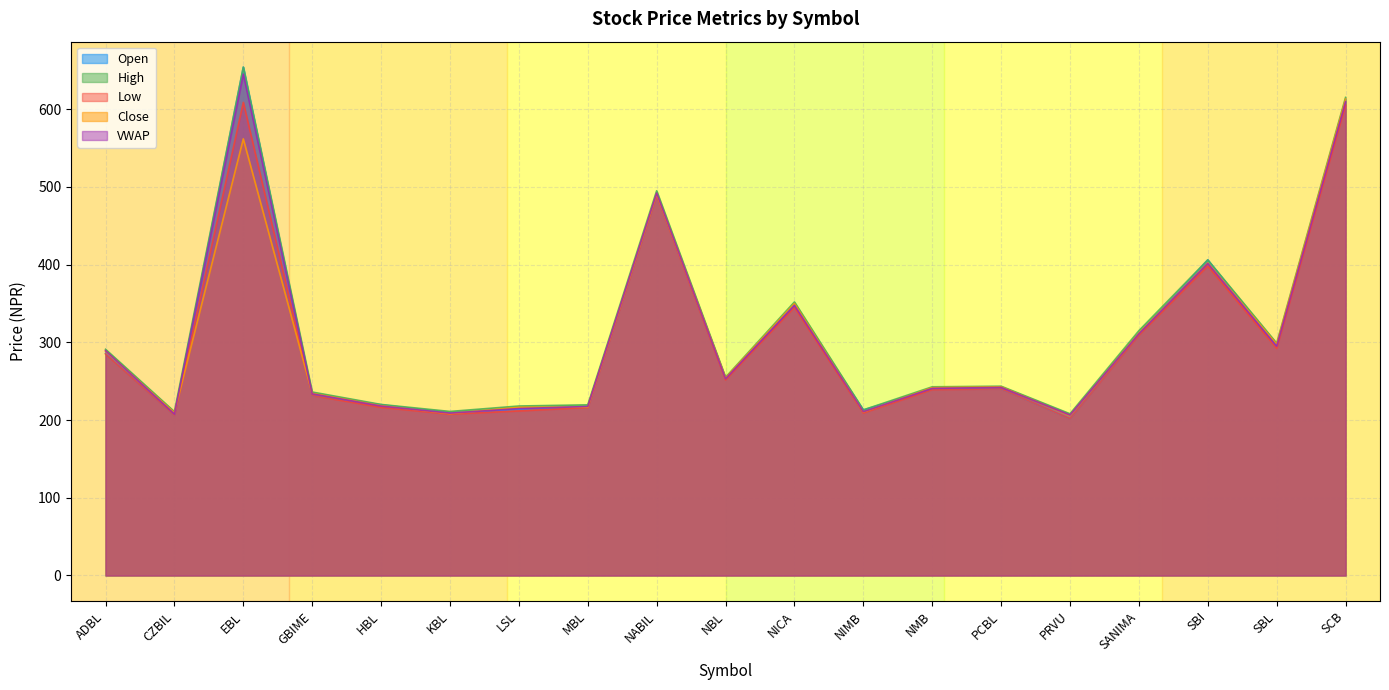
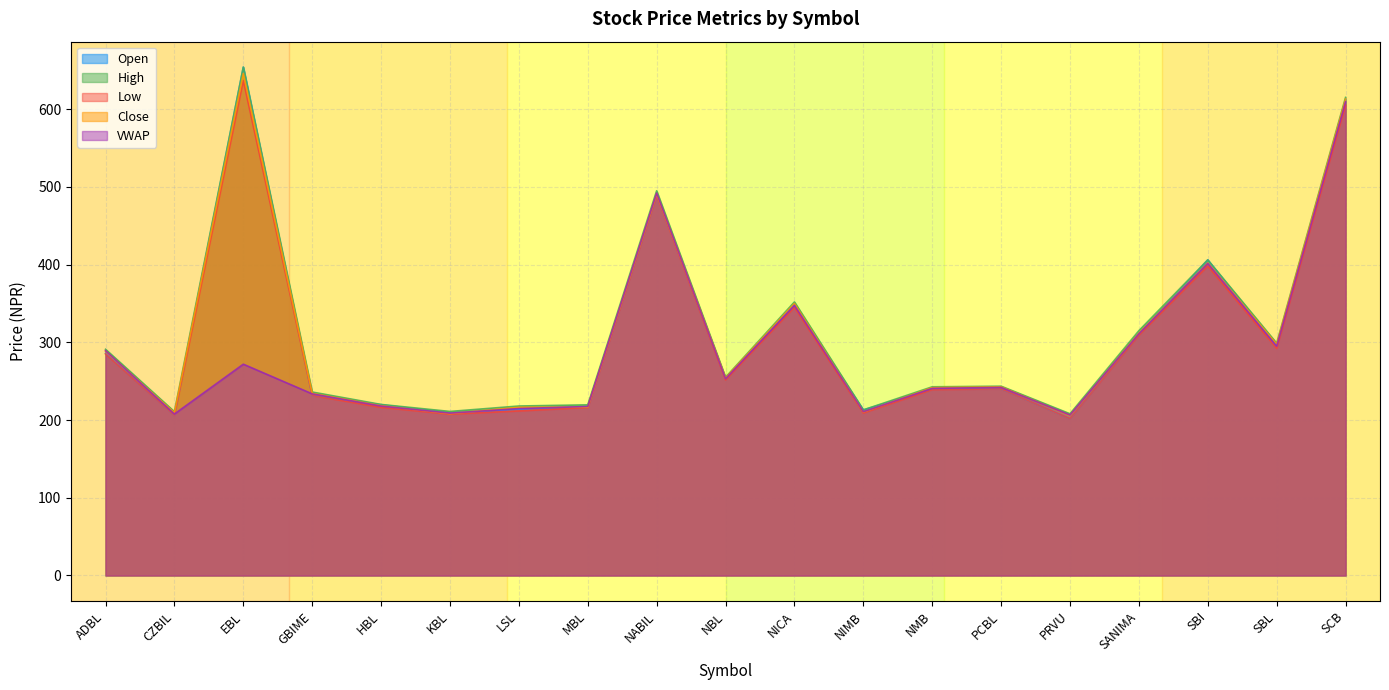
Low, EBL: 610 -> 640
Close, EBL: 560 -> 650
VWAP, EBL: 650 -> 270
